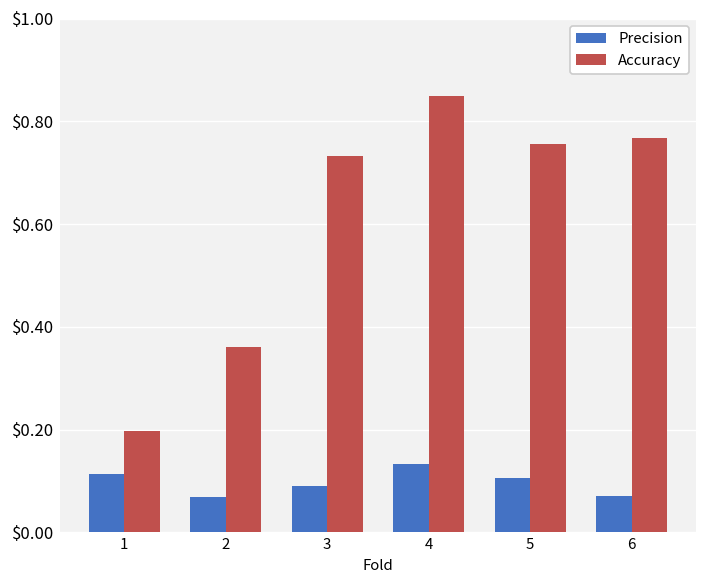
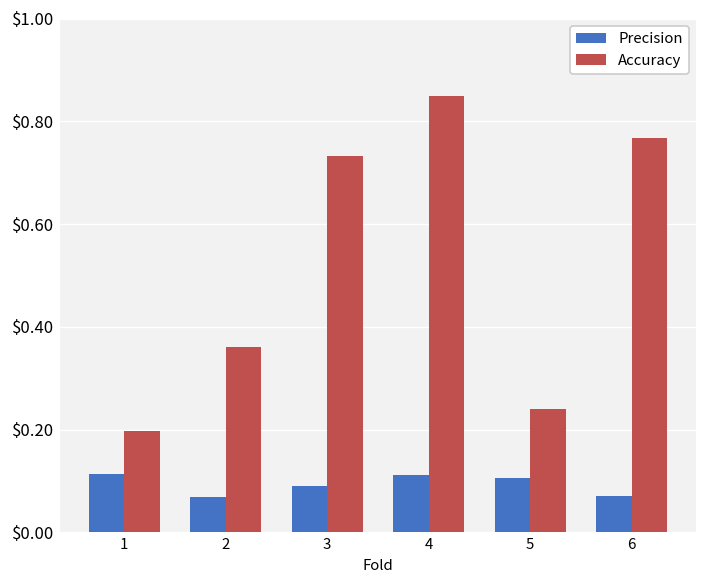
Precision, 4: $0.13 -> $0.11
Accuracy, 5: $0.76 -> $0.24
